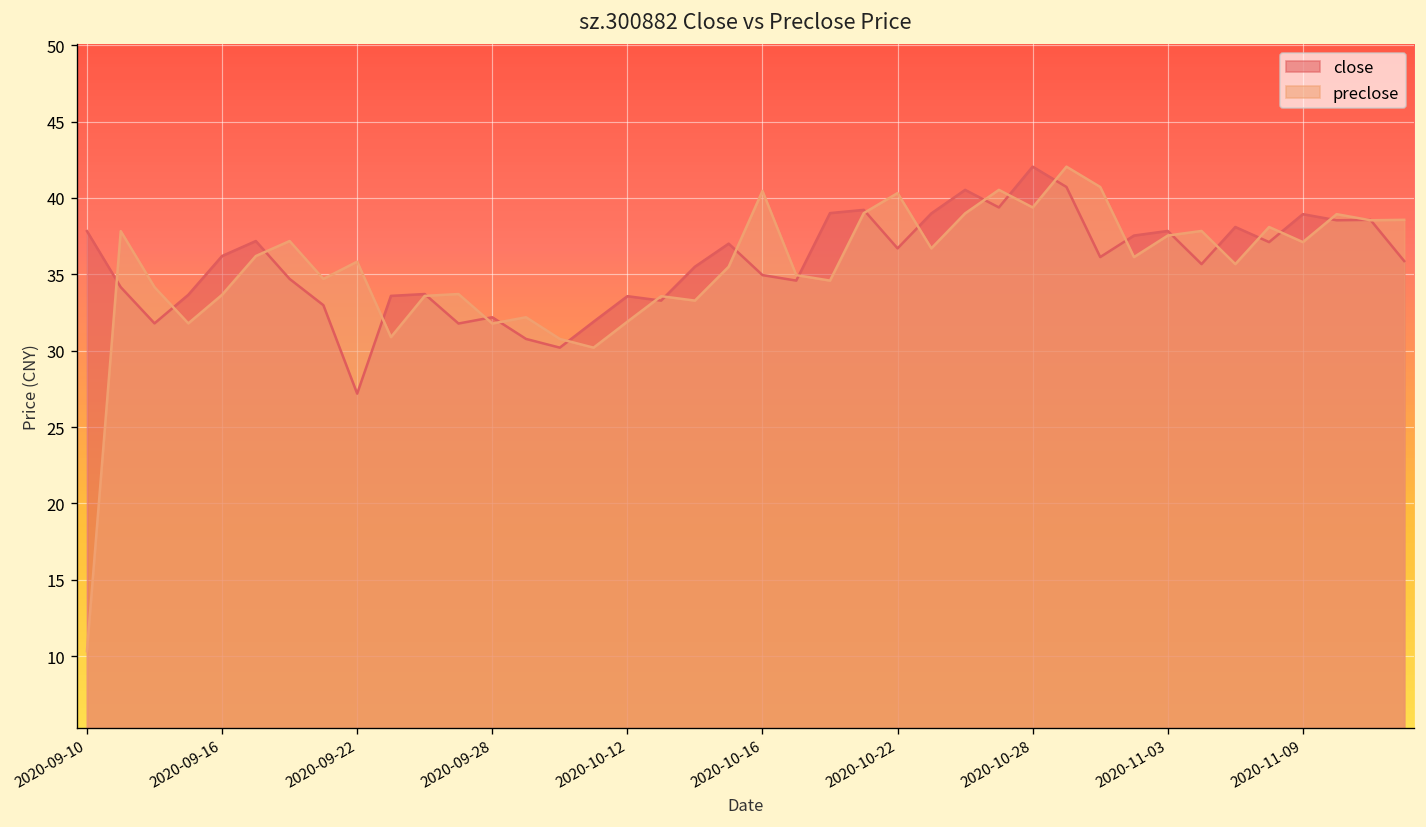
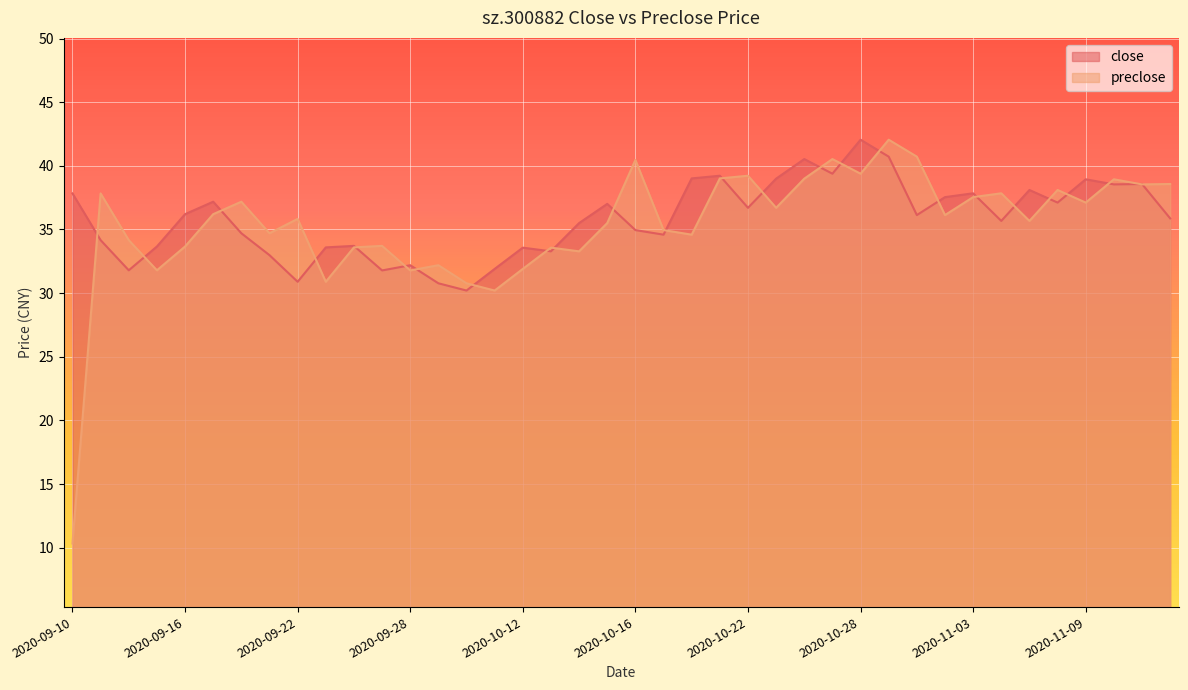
close, 2020-09-22: 27.2 -> 30.9
preclose, 2020-10-22: 40.3 -> 39.2
